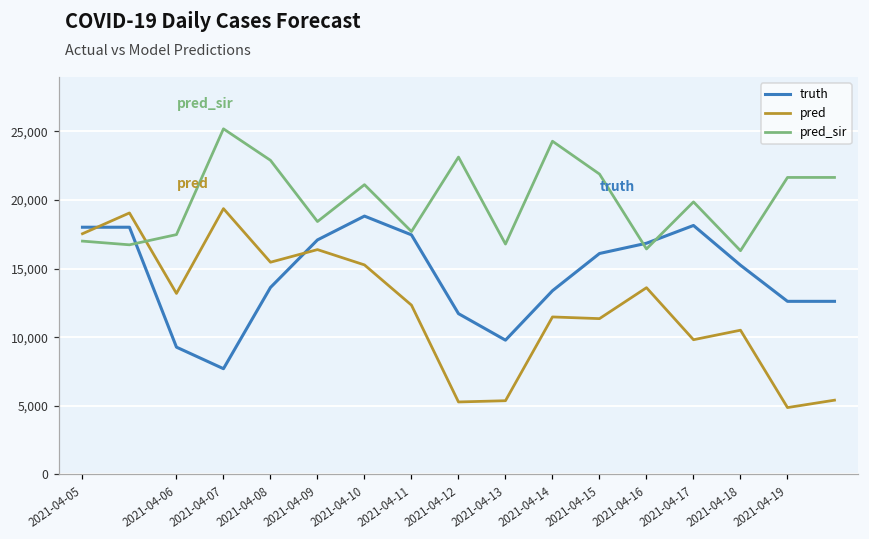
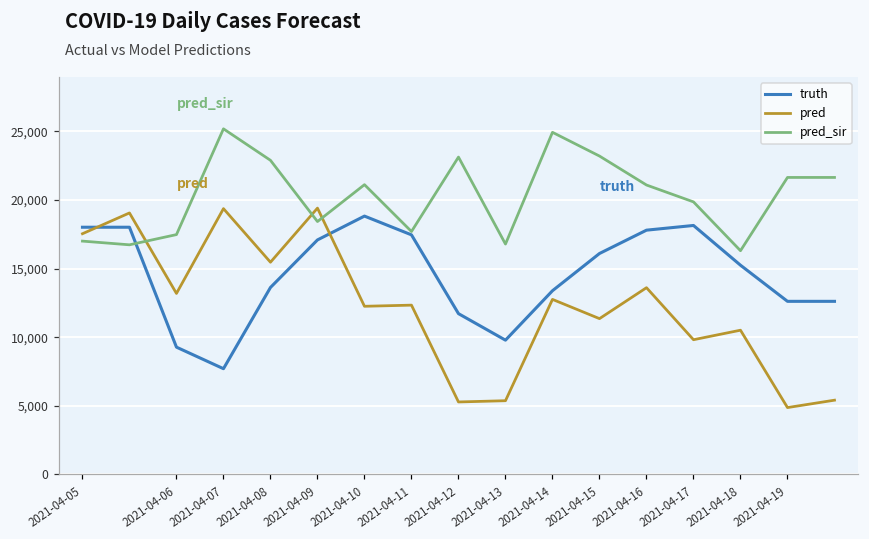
pred, 2021-04-09: 16,400 -> 19,400
pred, 2021-04-10: 15,300 -> 12,300
pred, 2021-04-14: 11,500 -> 12,800
pred_sir, 2021-04-14: 24,300 -> 24,900
pred_sir, 2021-04-15: 21,900 -> 23,200
truth, 2021-04-16: 16,900 -> 17,800
pred_sir, 2021-04-16: 16,400 -> 21,100
